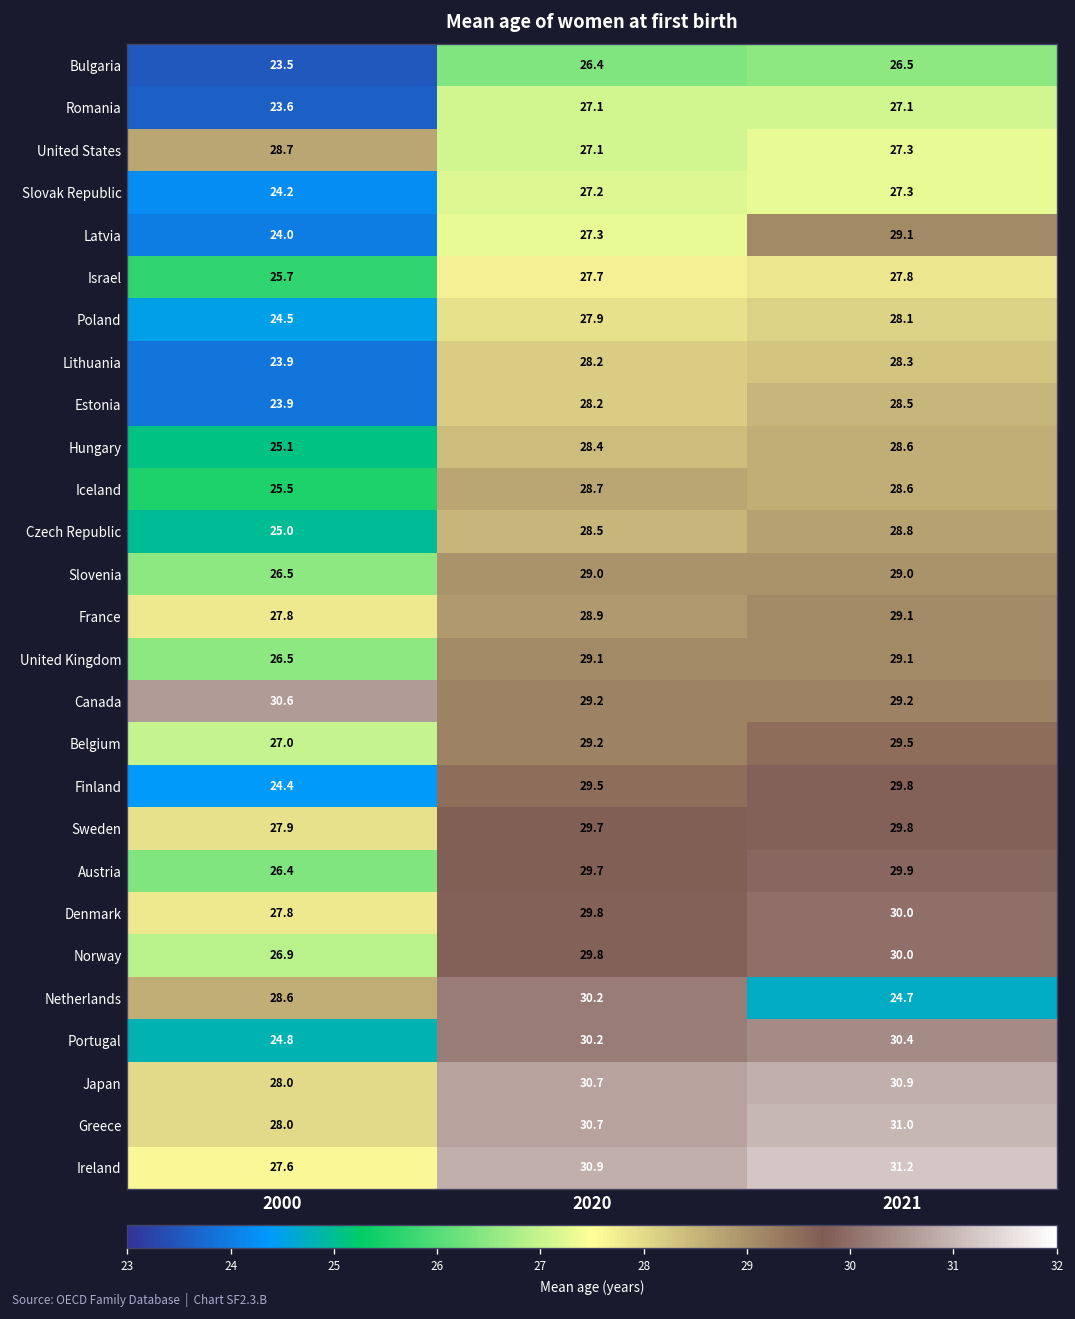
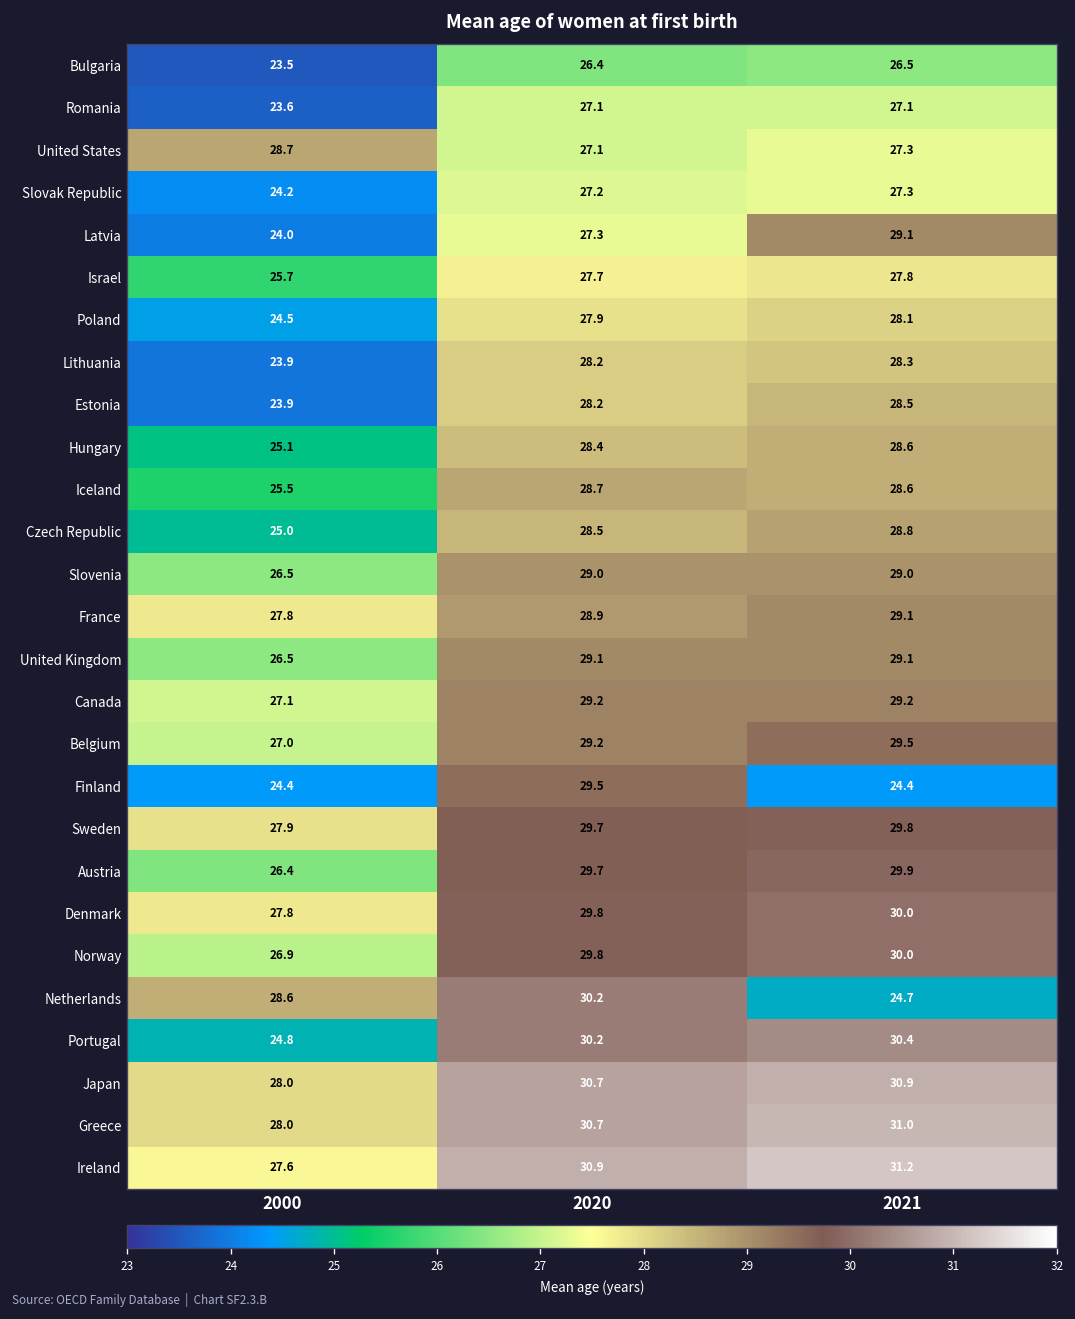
Canada, 2000: 30.6 -> 27.1
Finland, 2021: 29.8 -> 24.4
